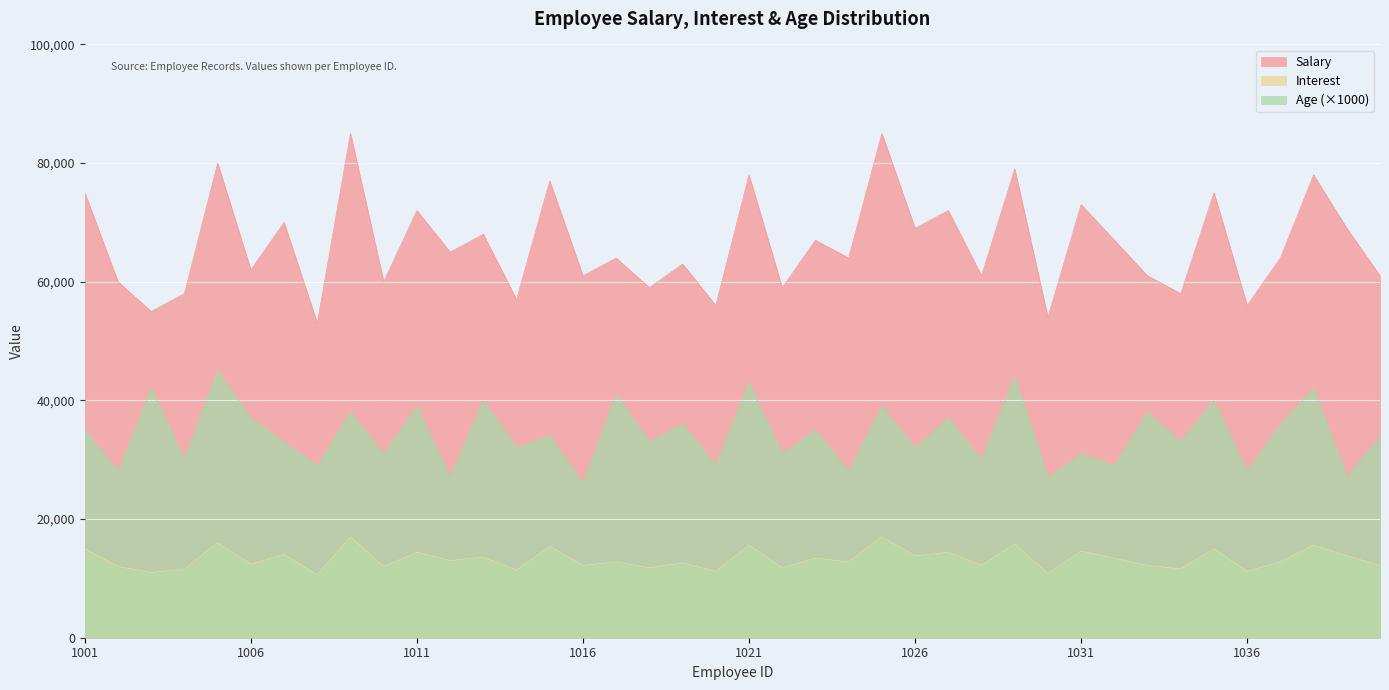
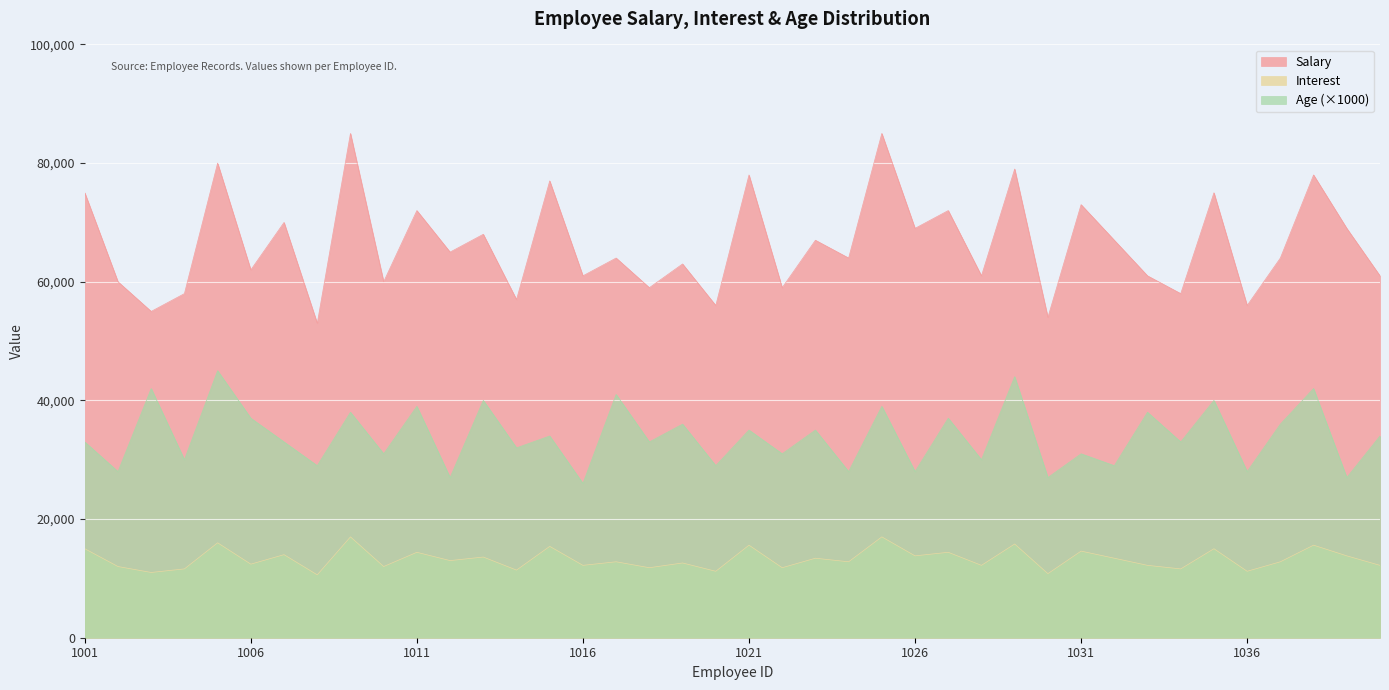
Age (×1000), 1001: 35,000 -> 33,000
Age (×1000), 1021: 43,000 -> 35,000
Age (×1000), 1026: 32,000 -> 28,000
